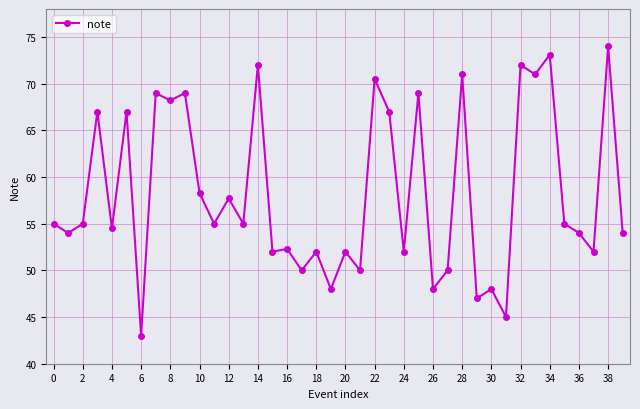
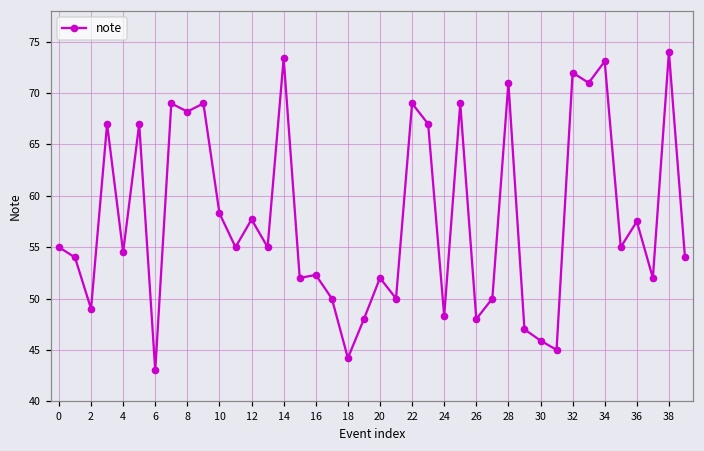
2: 55 -> 49
14: 72 -> 73
18: 52 -> 44
22: 71 -> 69
24: 52 -> 48
30: 48 -> 46
36: 54 -> 58
